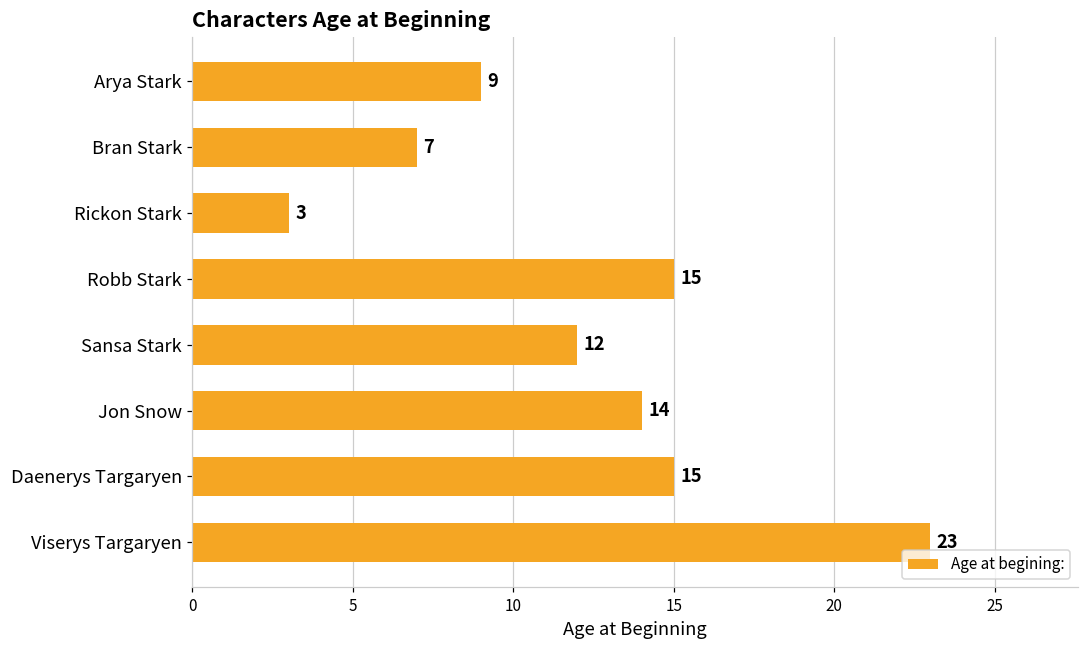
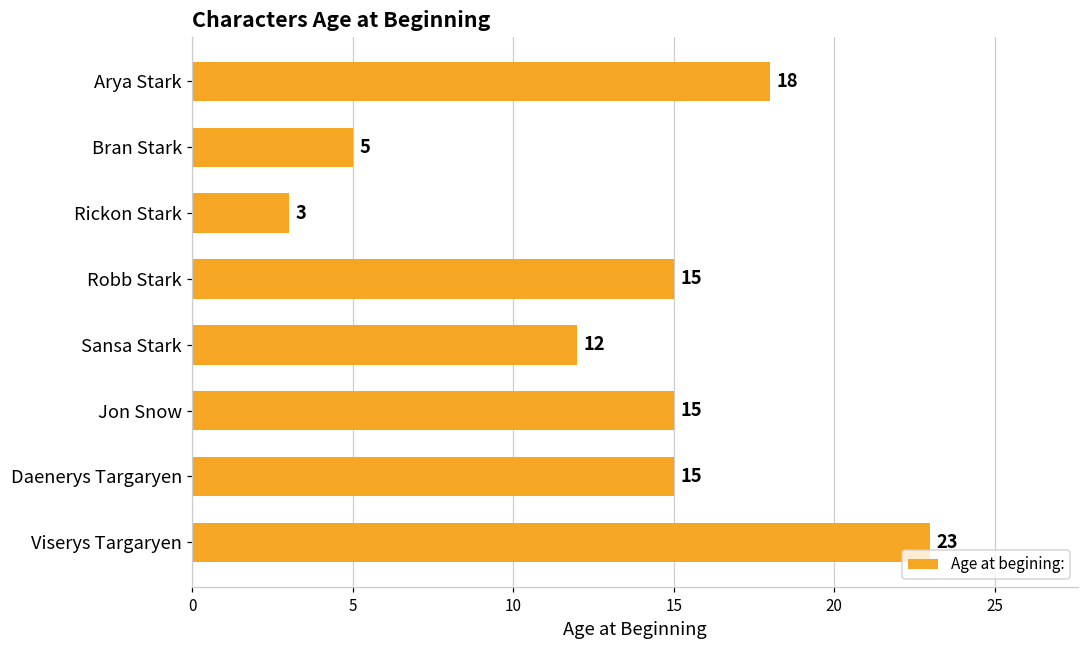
Arya Stark: 9 -> 18
Bran Stark: 7 -> 5
Jon Snow: 14 -> 15
